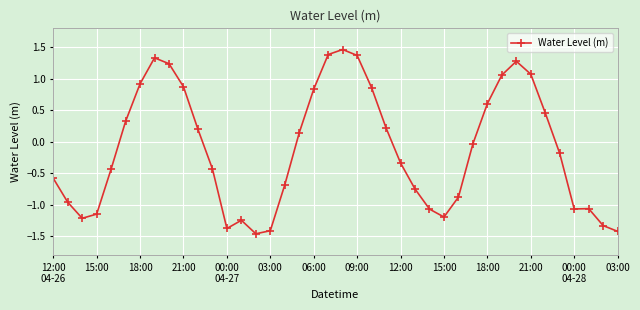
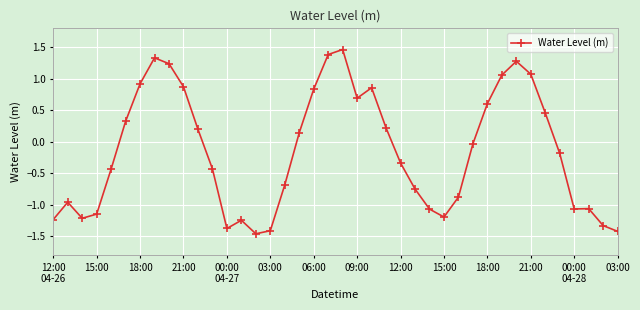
12:00 04-26: -0.6 -> -1.2
09:00: 1.4 -> 0.7
